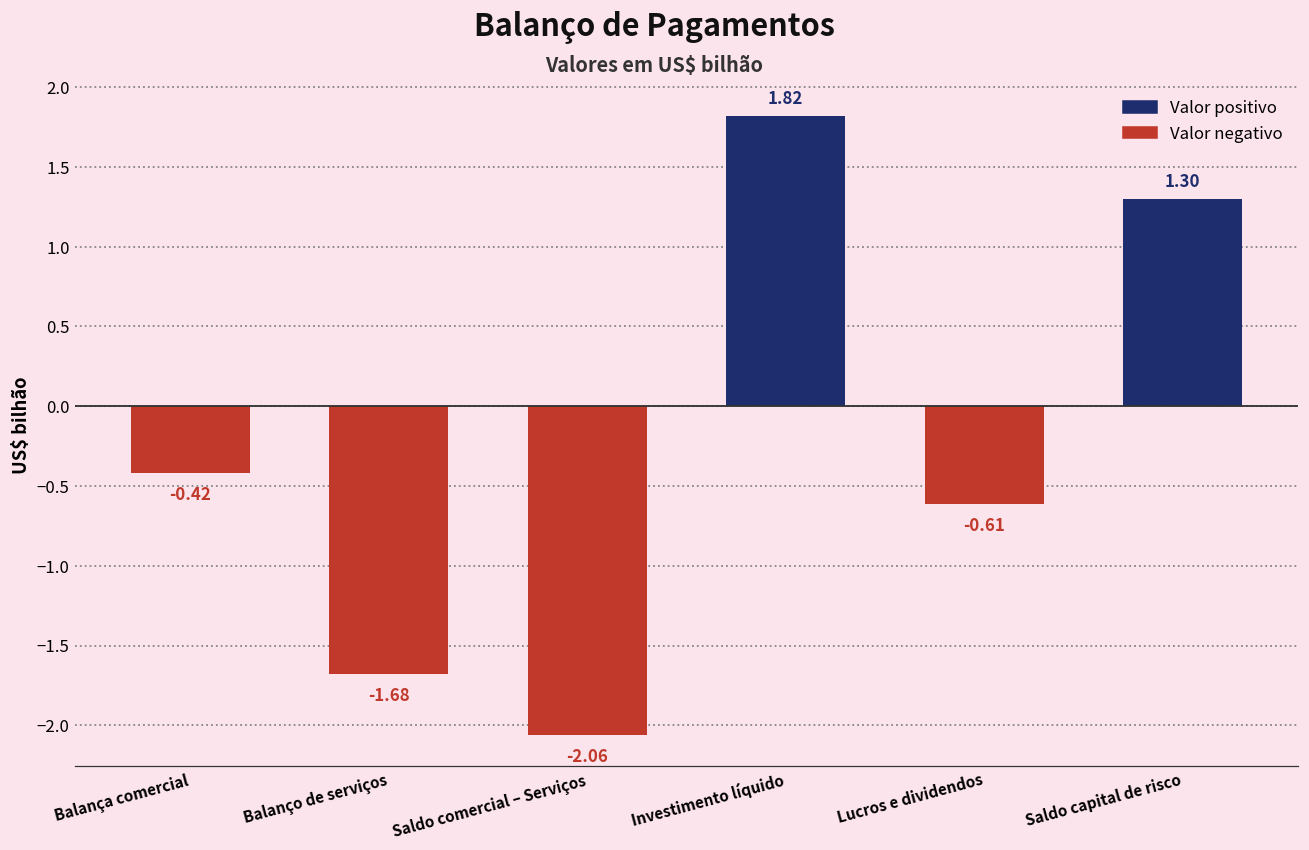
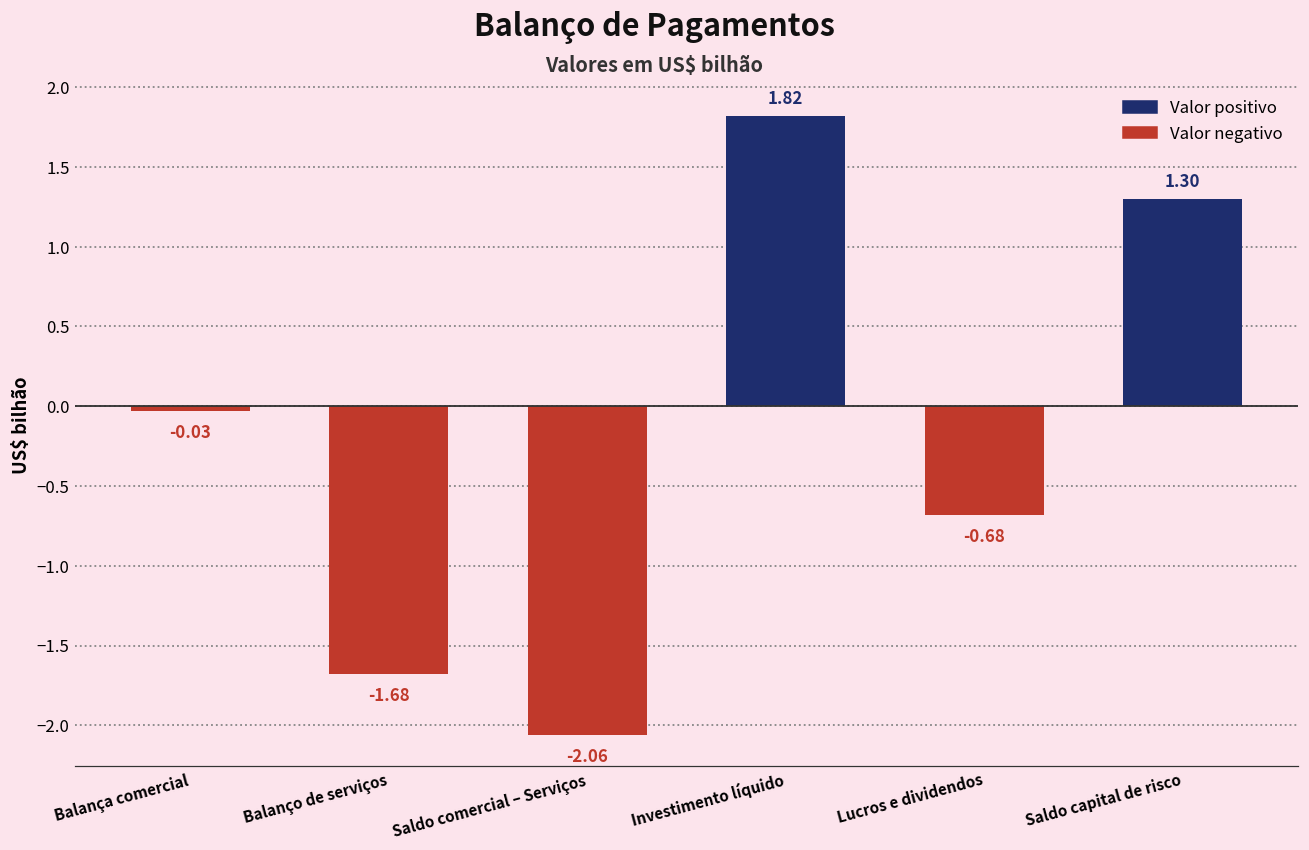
Balança comercial: -0.42 -> -0.03
Lucros e dividendos: -0.61 -> -0.68
